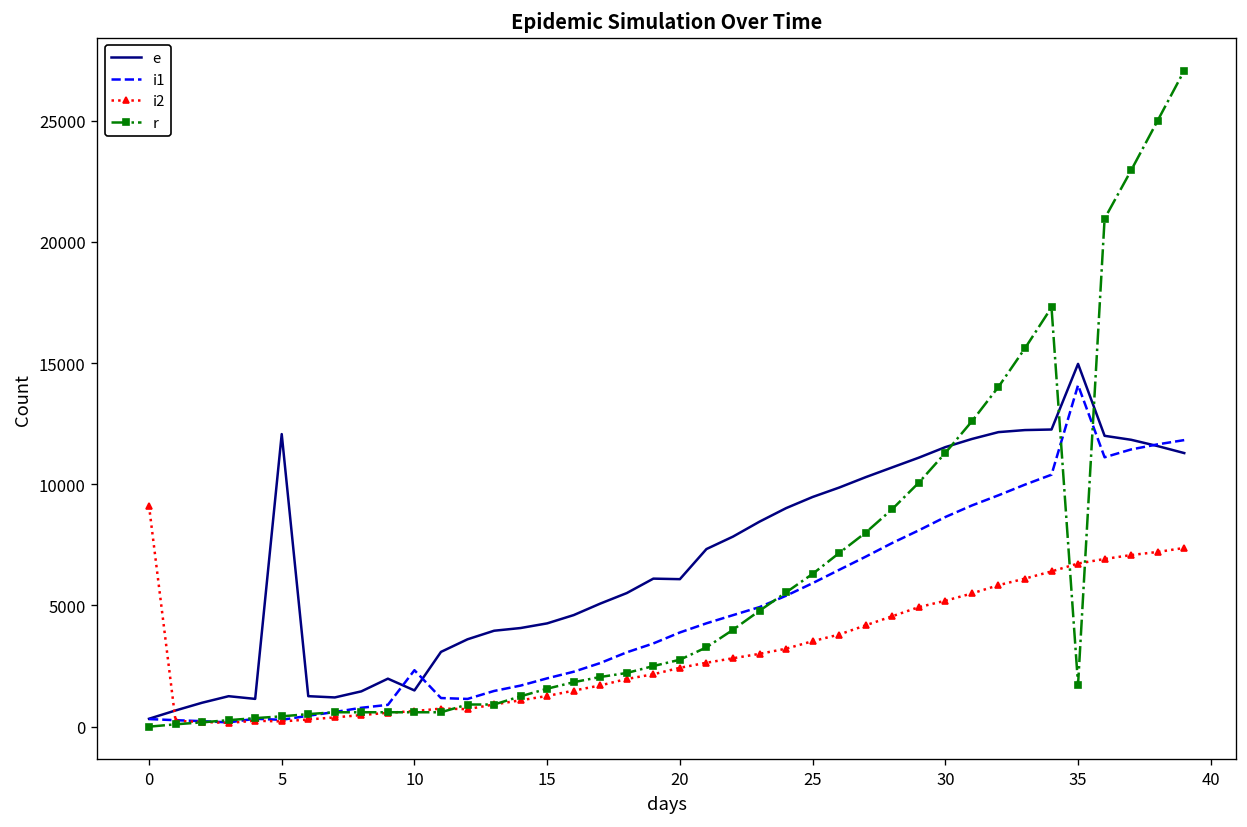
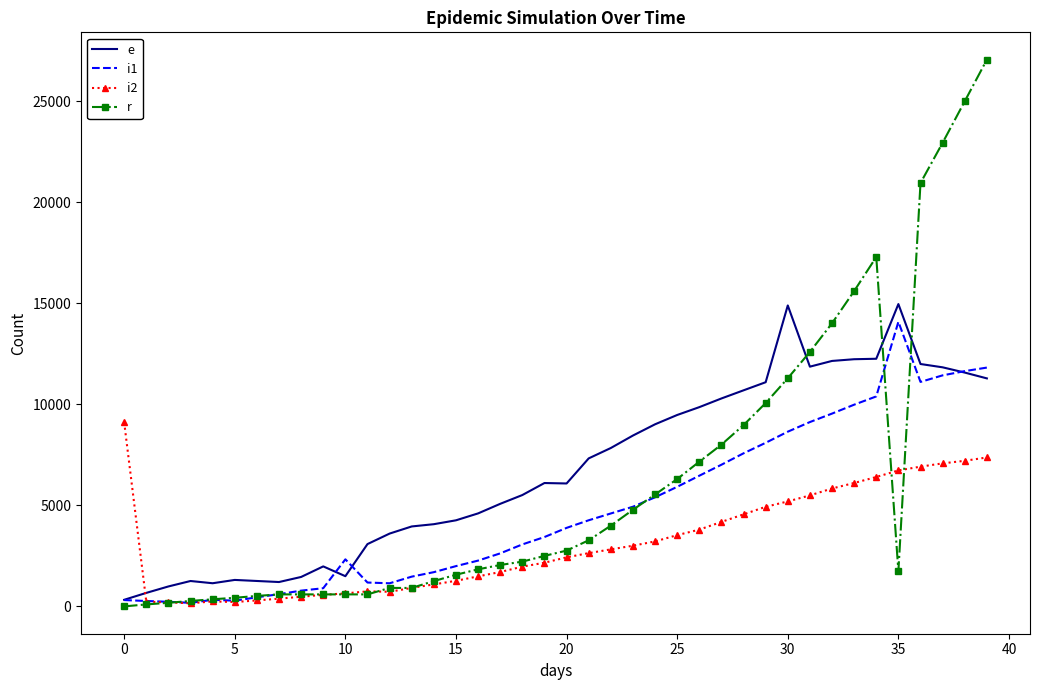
e, 5: 12100 -> 1300
e, 30: 11500 -> 14900
